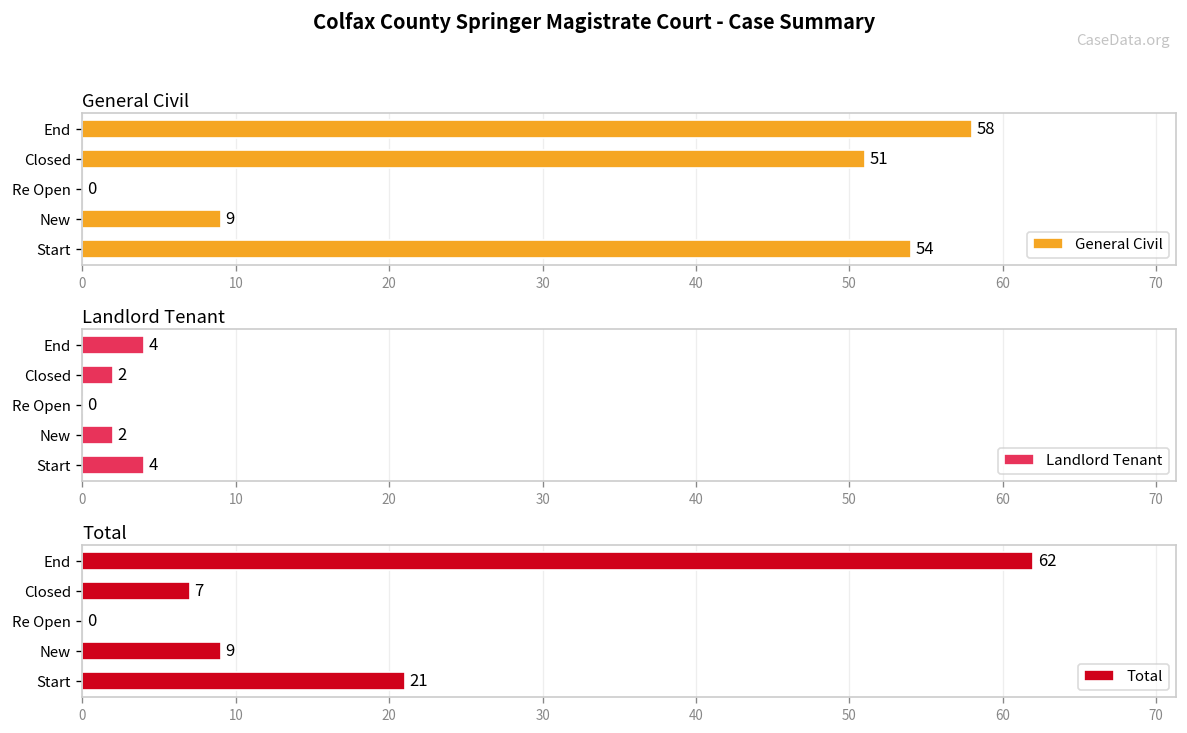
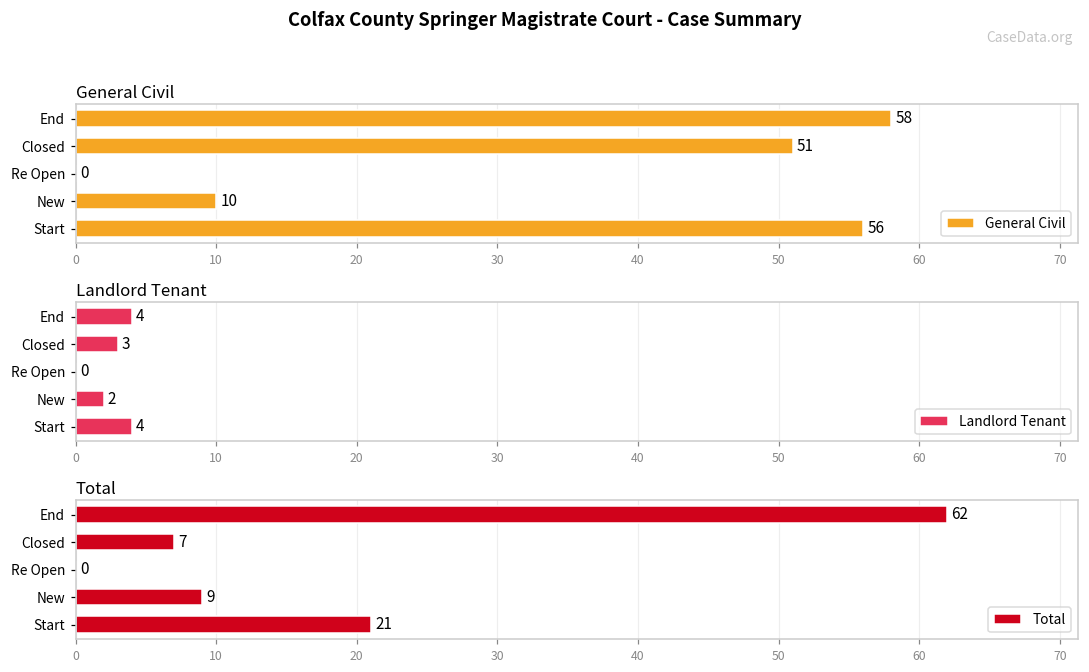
General Civil, New: 9 -> 10
General Civil, Start: 54 -> 56
Landlord Tenant, Closed: 2 -> 3
